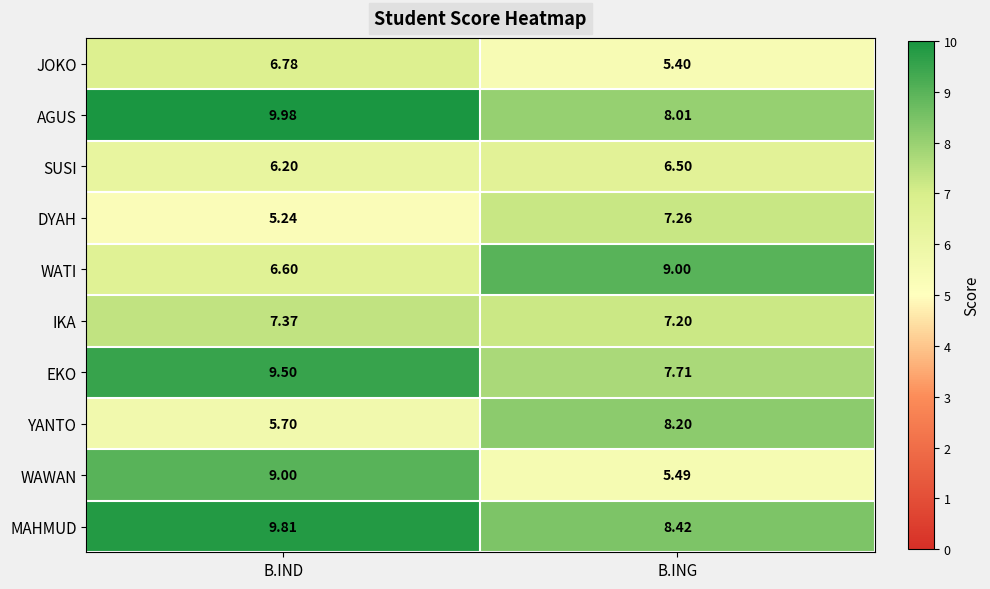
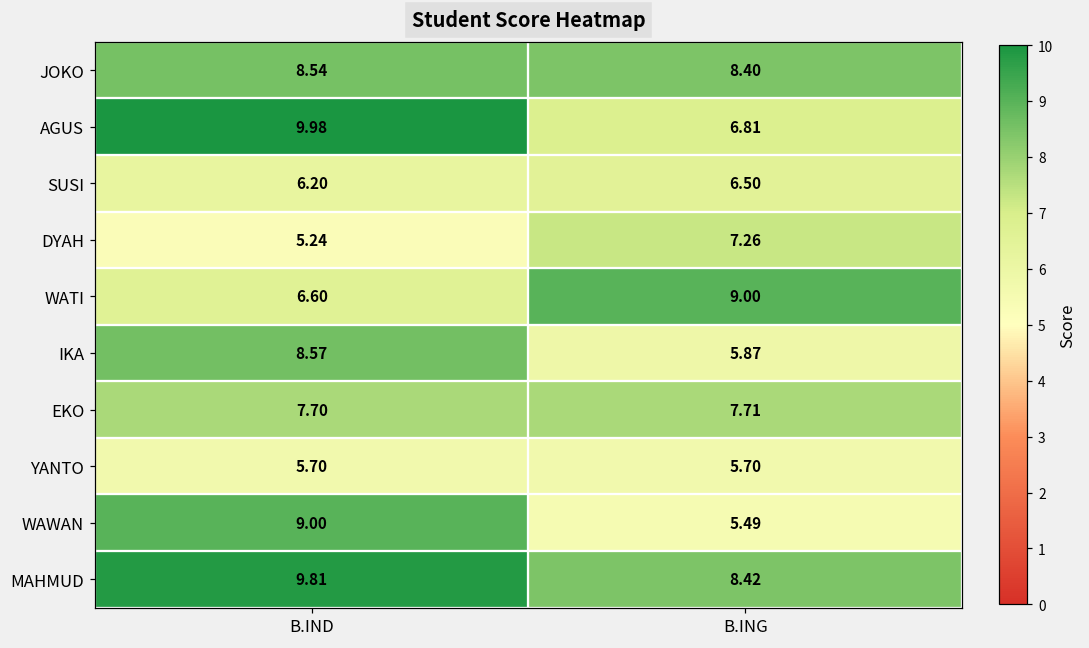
JOKO, B.IND: 6.78 -> 8.54
JOKO, B.ING: 5.40 -> 8.40
AGUS, B.ING: 8.01 -> 6.81
IKA, B.IND: 7.37 -> 8.57
IKA, B.ING: 7.20 -> 5.87
EKO, B.IND: 9.50 -> 7.70
YANTO, B.ING: 8.20 -> 5.70
